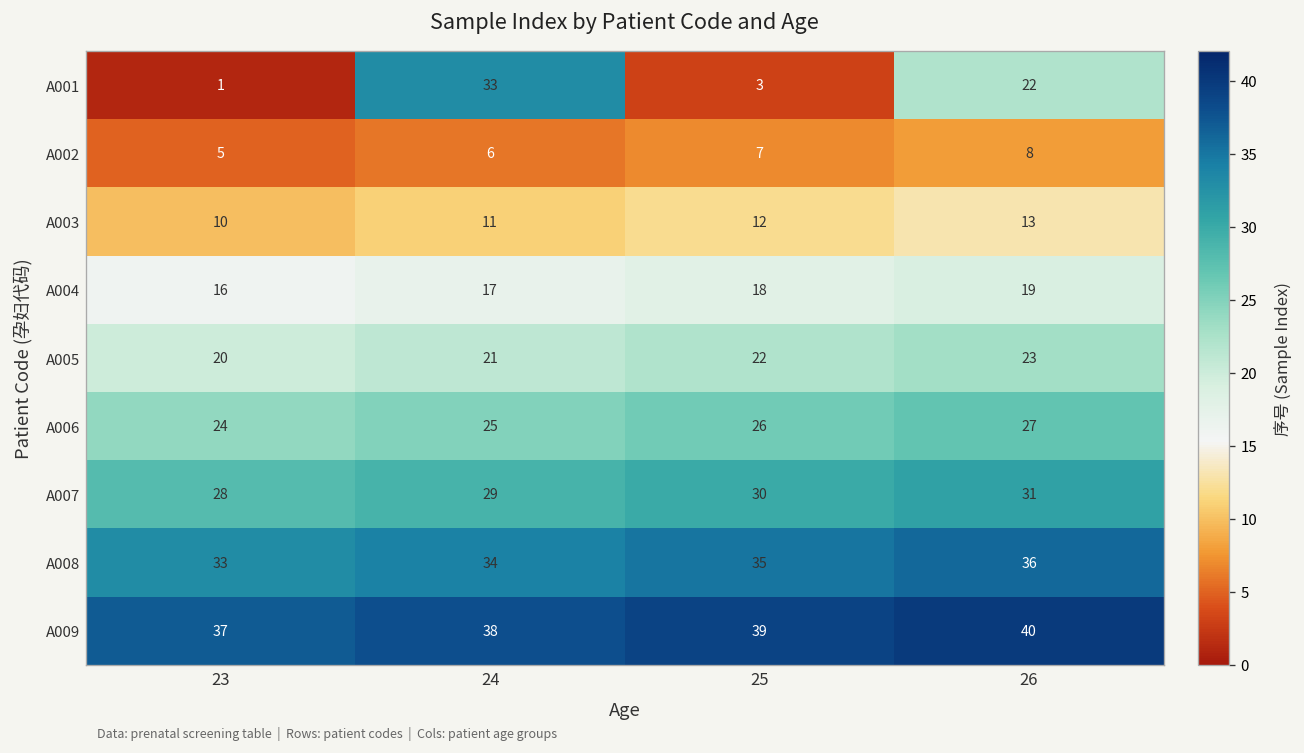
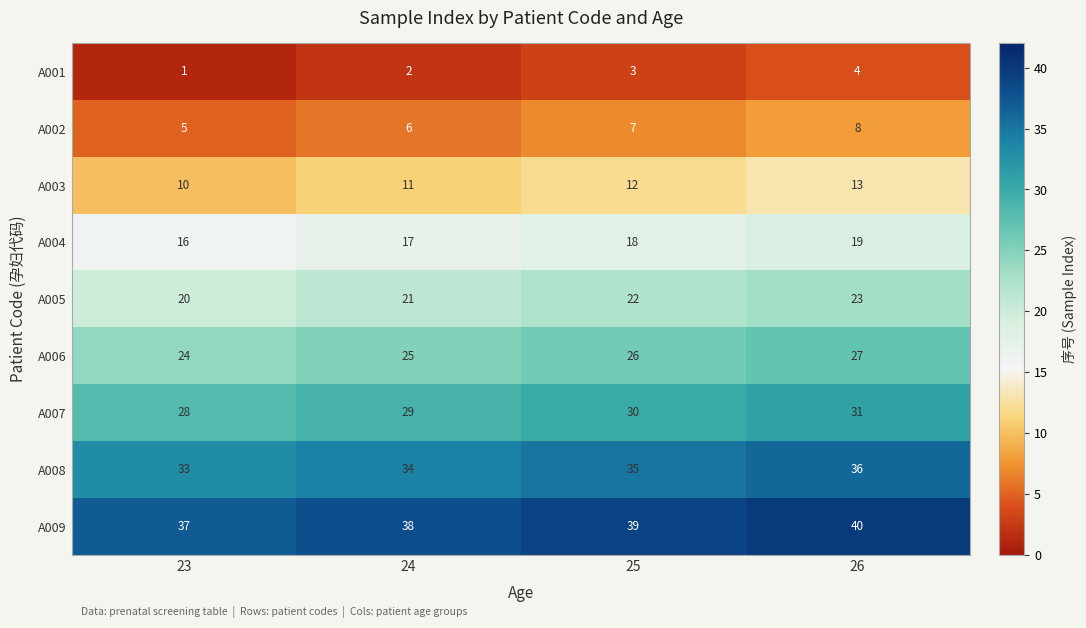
A001, 24: 33 -> 2
A001, 26: 22 -> 4
